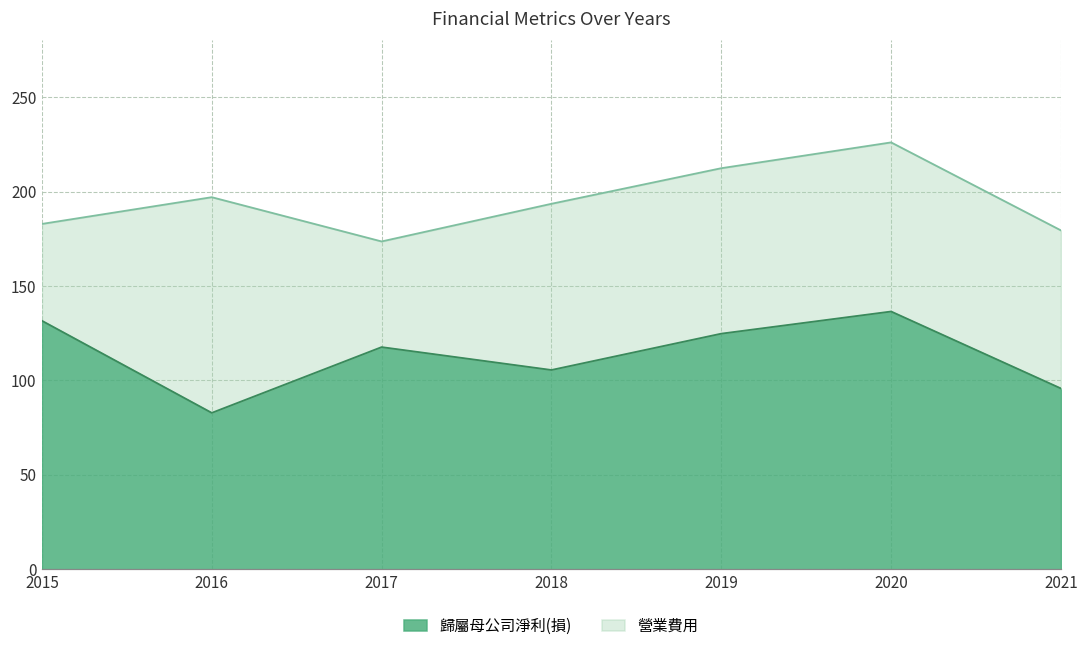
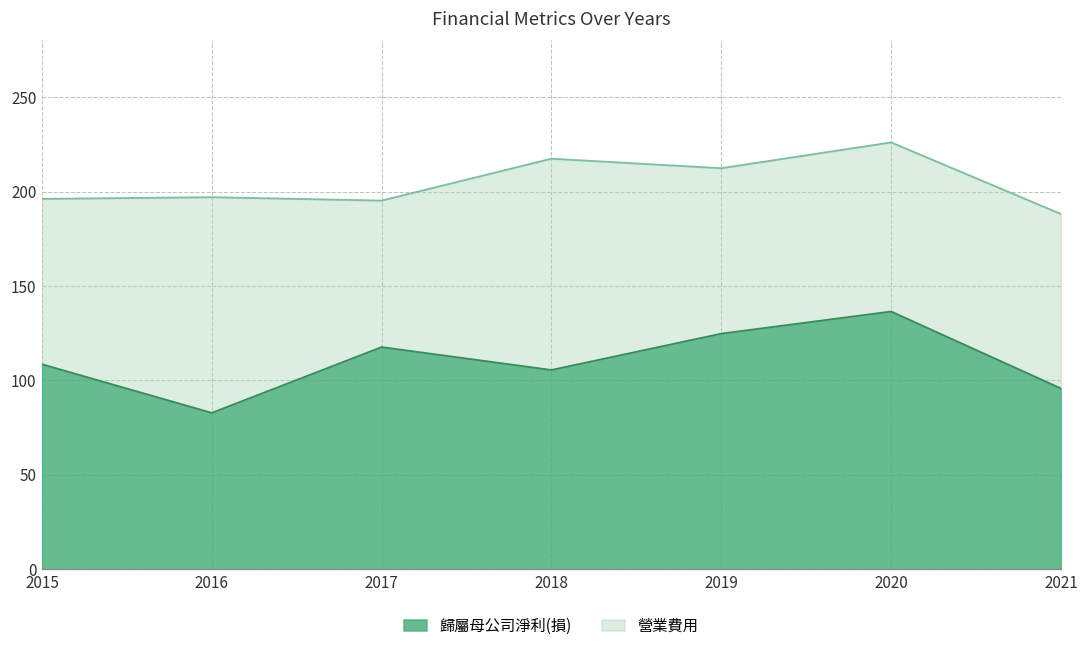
歸屬母公司淨利(損), 2015: 132 -> 109
營業費用, 2015: 183 -> 196
營業費用, 2017: 174 -> 195
營業費用, 2018: 194 -> 217
營業費用, 2021: 179 -> 188
